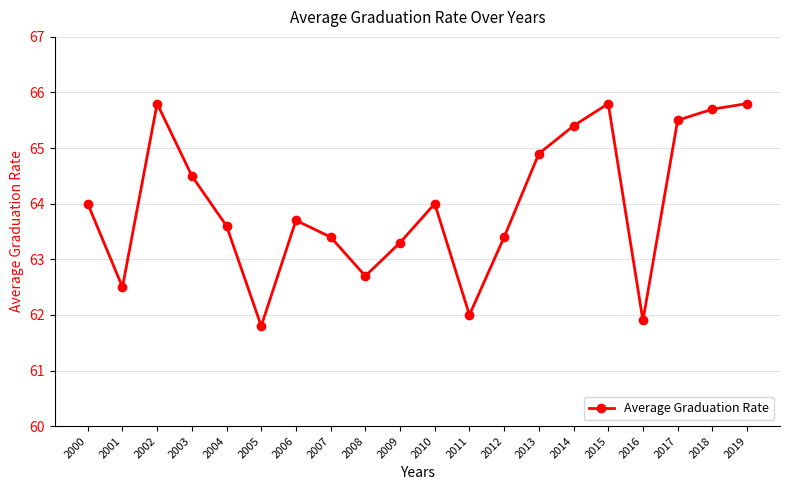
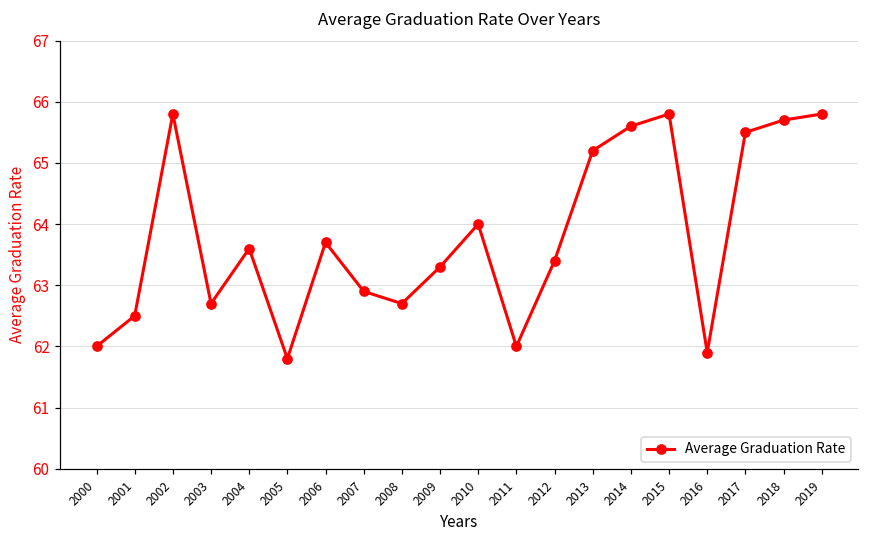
2000: 64 -> 62
2003: 64.5 -> 62.7
2007: 63.4 -> 62.9
2013: 64.9 -> 65.2
2014: 65.4 -> 65.6
